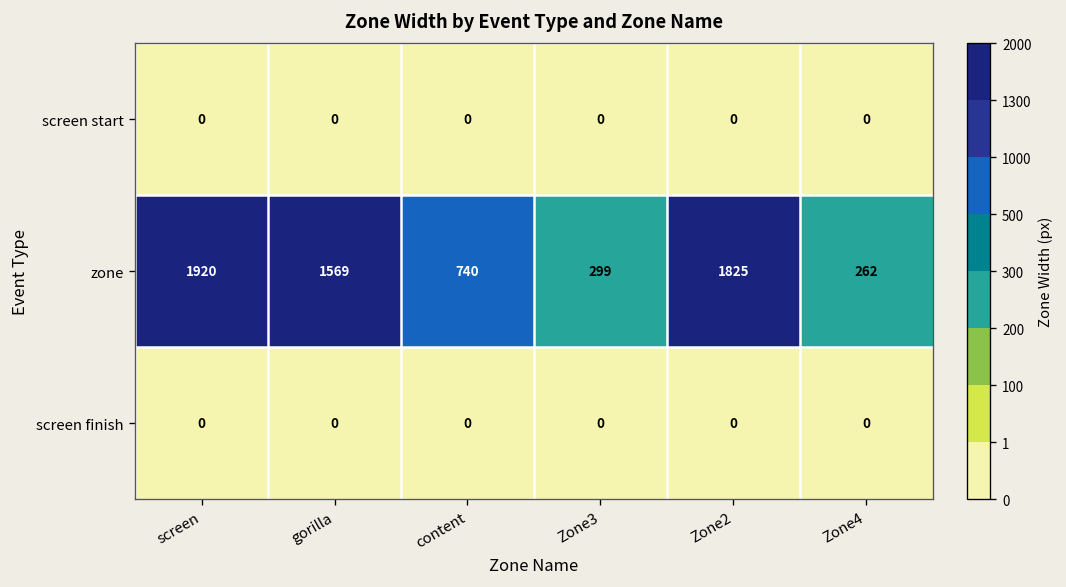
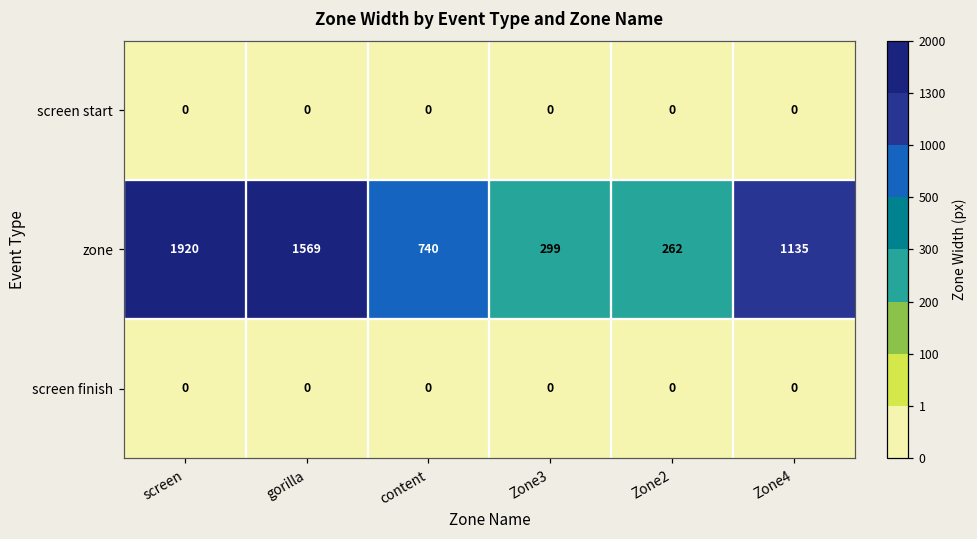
zone, Zone2: 1825 -> 262
zone, Zone4: 262 -> 1135
